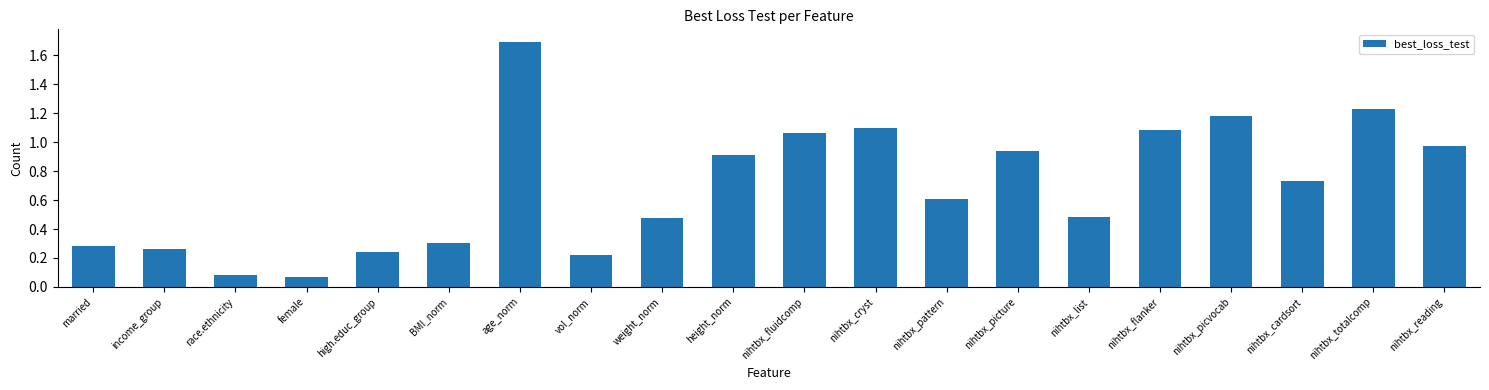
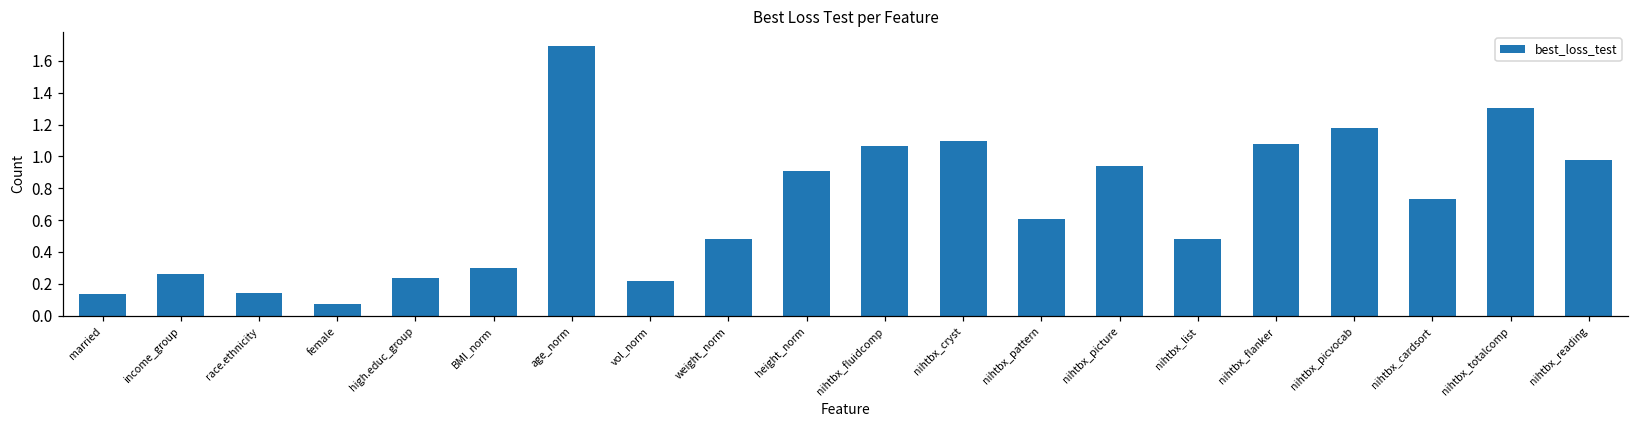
married: 0.28 -> 0.13
race.ethnicity: 0.08 -> 0.14
nihtbx_totalcomp: 1.23 -> 1.31
